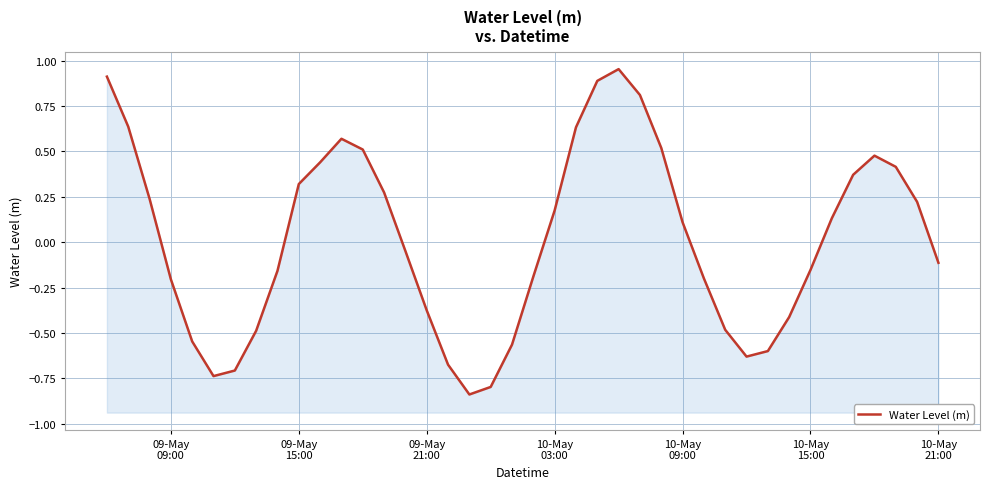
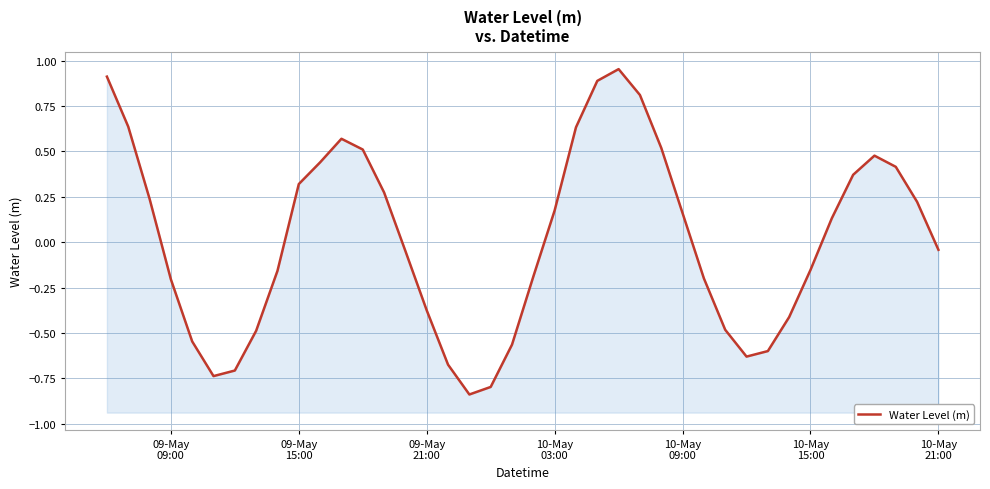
10-May 09:00: 0.11 -> 0.16
10-May 21:00: -0.11 -> -0.04
